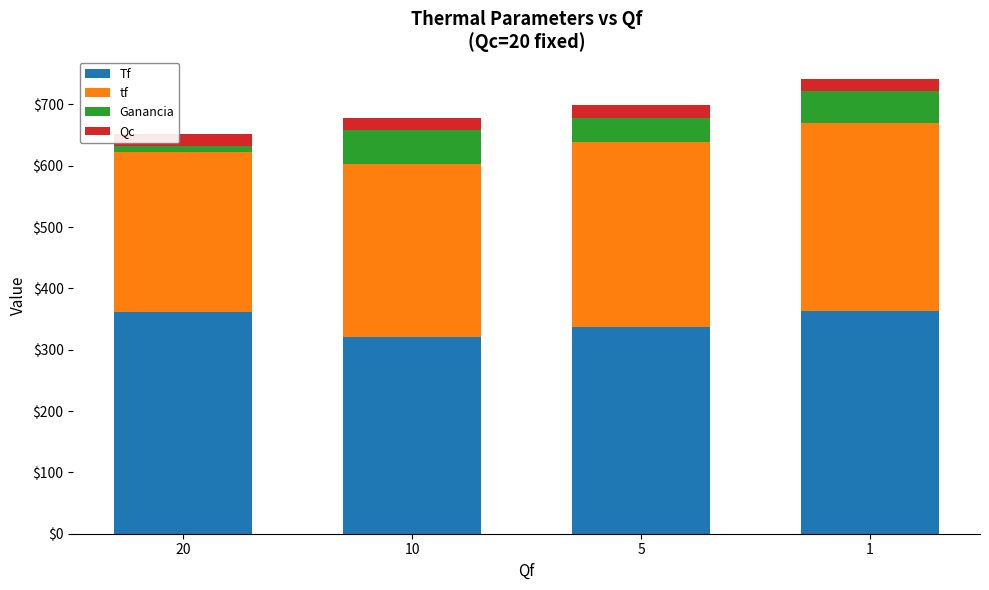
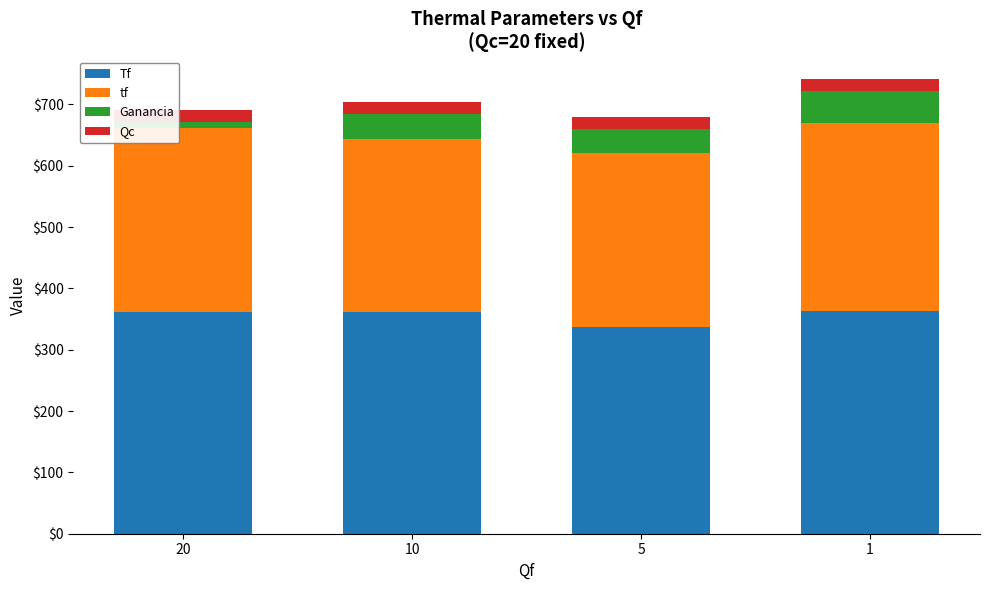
tf, 20: $260 -> $300
Tf, 10: $320 -> $360
Ganancia, 10: $60 -> $40
tf, 5: $300 -> $280
